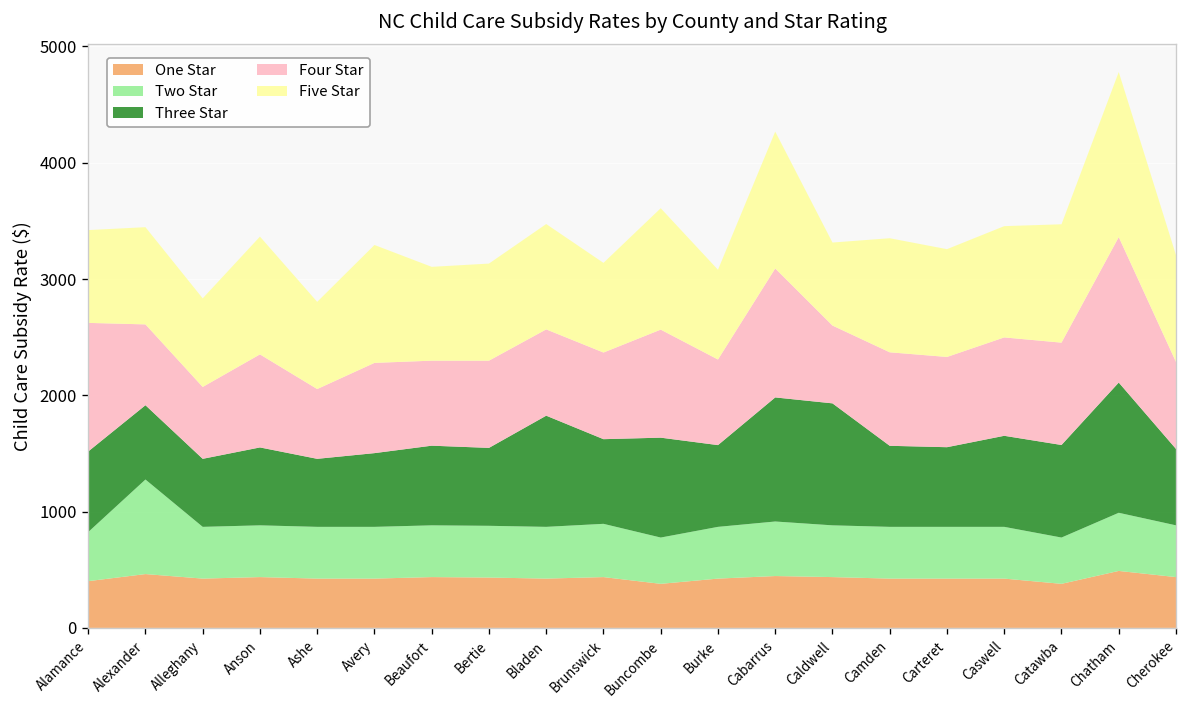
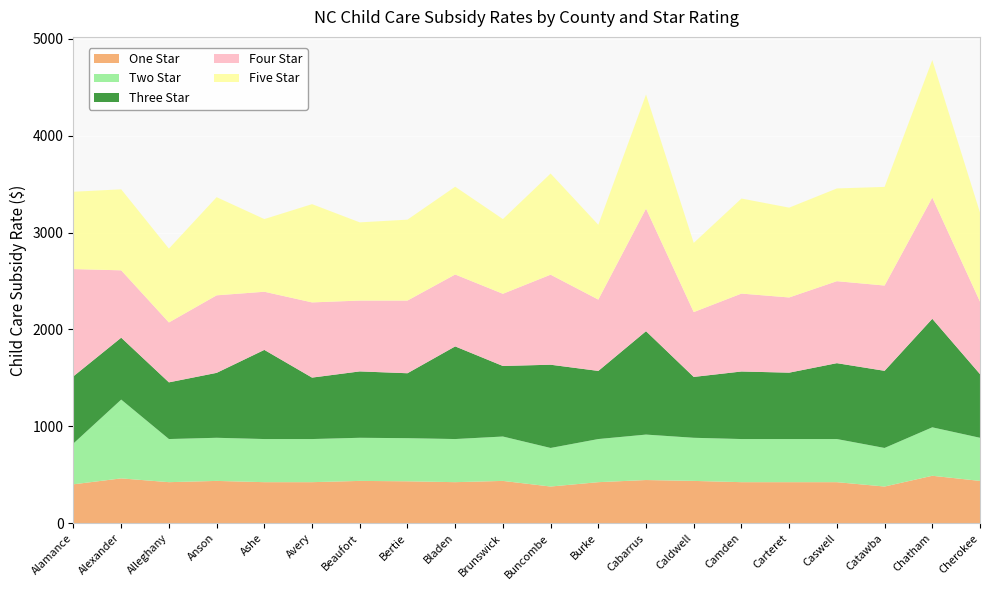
Three Star, Ashe: 600 -> 900
Four Star, Cabarrus: 1100 -> 1300
Three Star, Caldwell: 1000 -> 600
